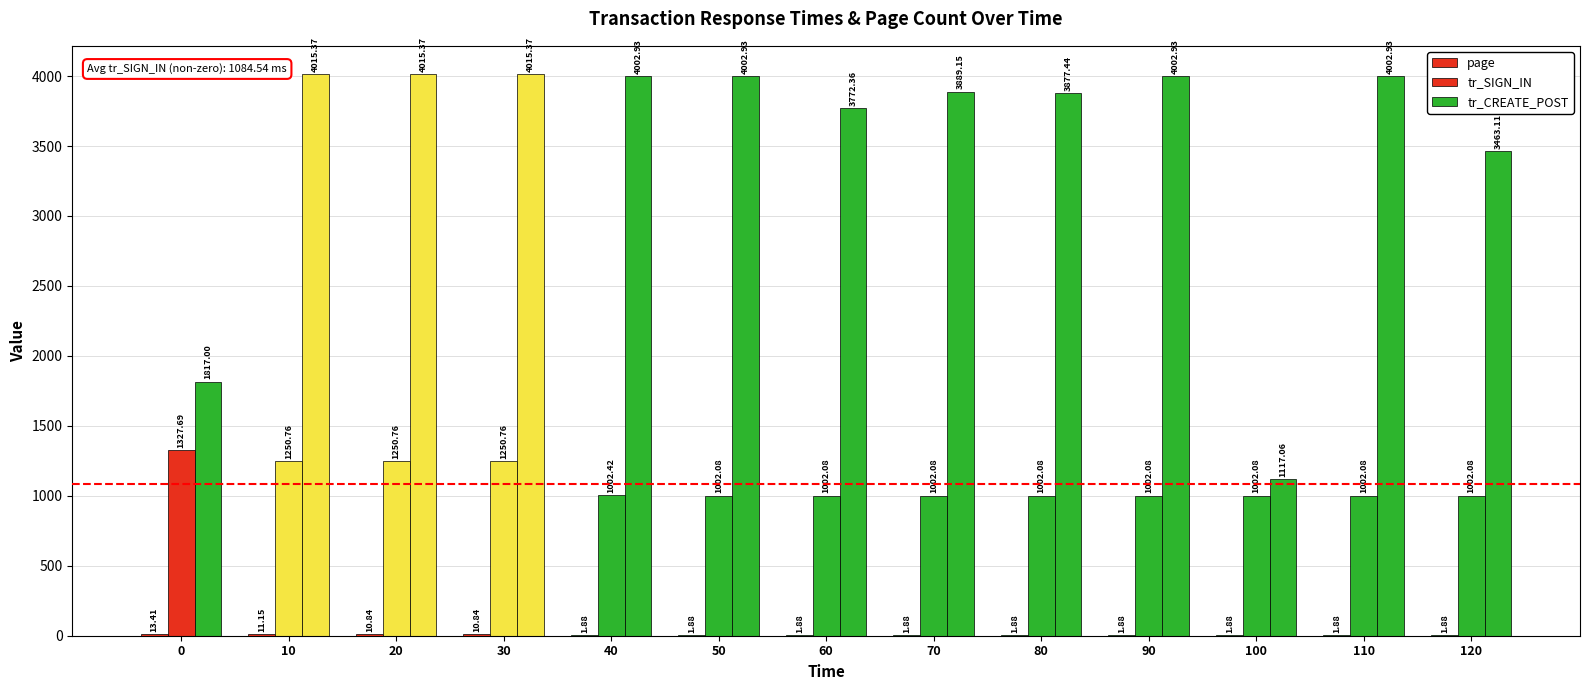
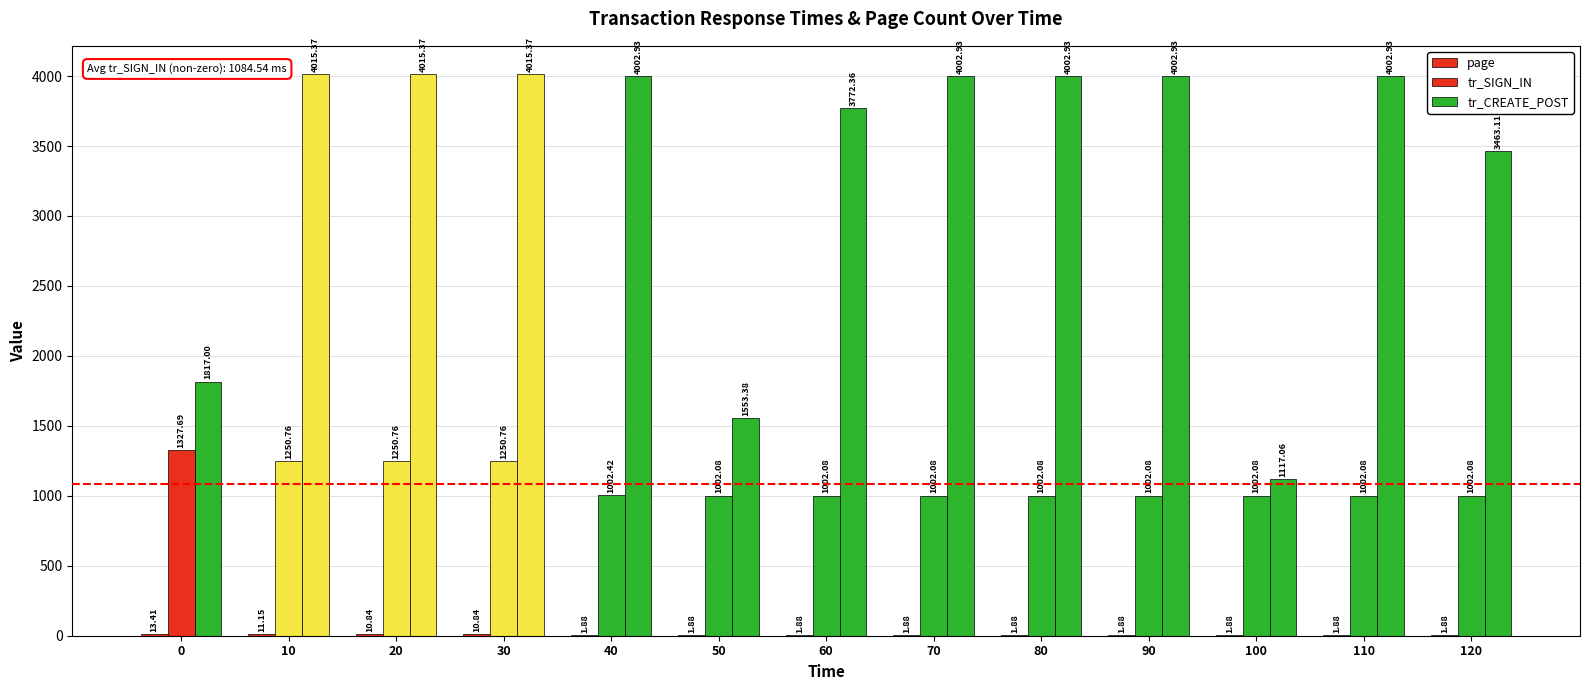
tr_CREATE_POST, 50: 4002.93 -> 1553.38
tr_CREATE_POST, 70: 3889.15 -> 4002.93
tr_CREATE_POST, 80: 3877.44 -> 4002.93
